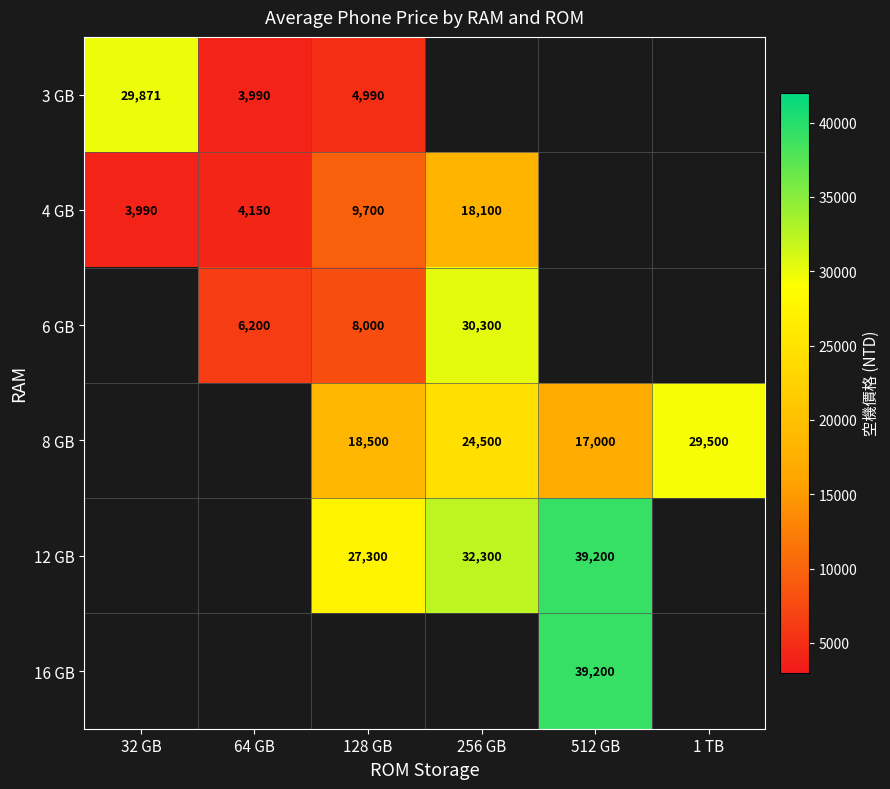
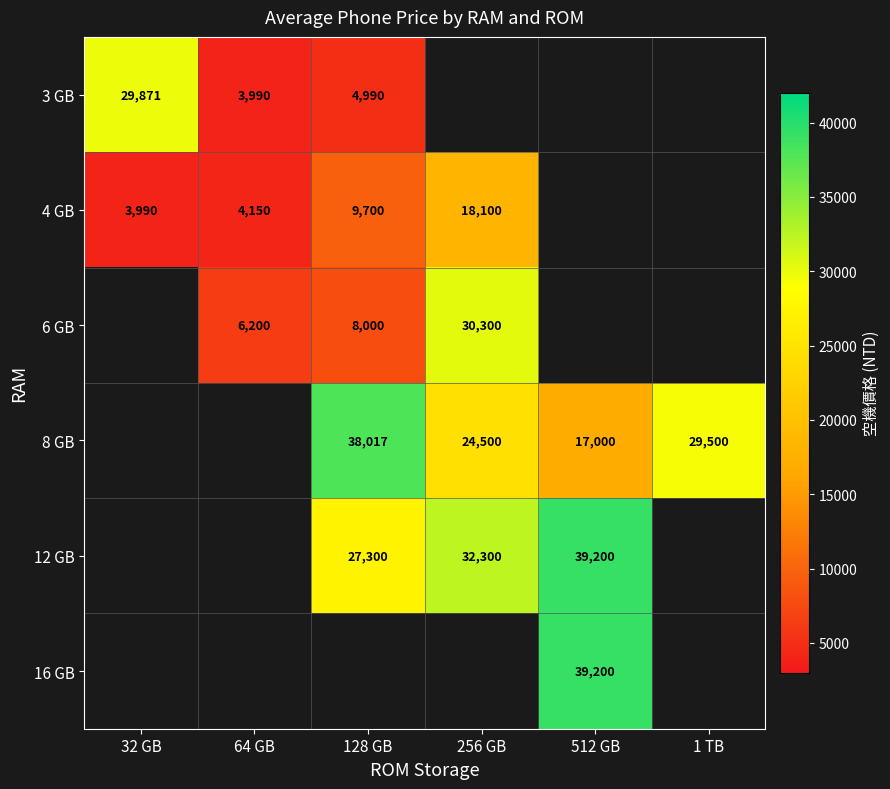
8 GB, 128 GB: 18,500 -> 38,017
